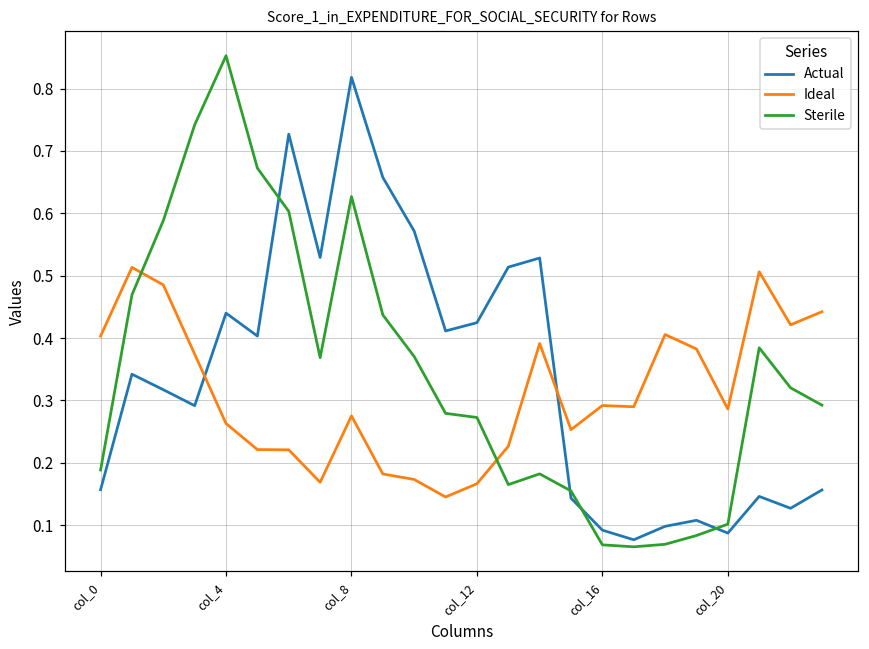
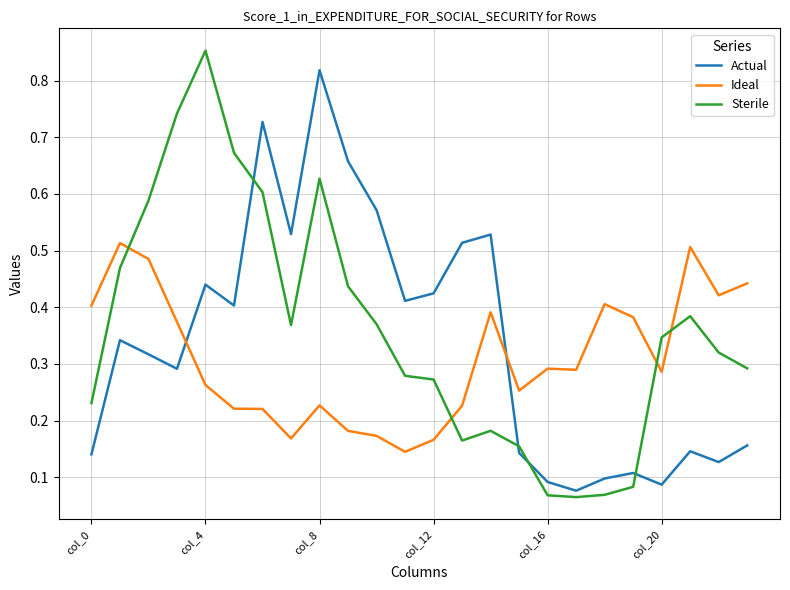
Actual, col_0: 0.16 -> 0.14
Sterile, col_0: 0.19 -> 0.23
Ideal, col_8: 0.28 -> 0.23
Sterile, col_20: 0.10 -> 0.35
